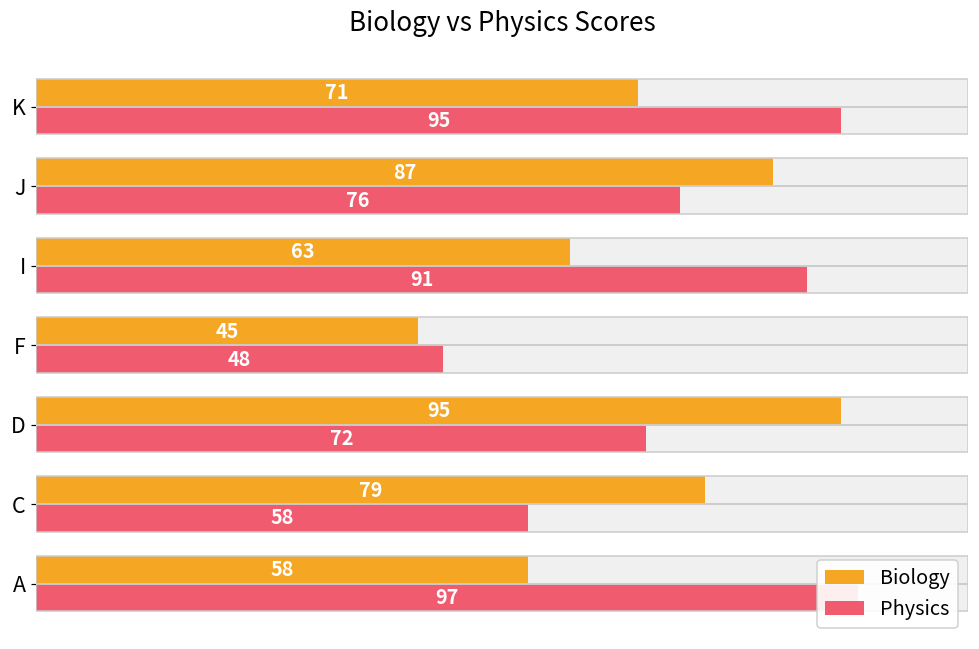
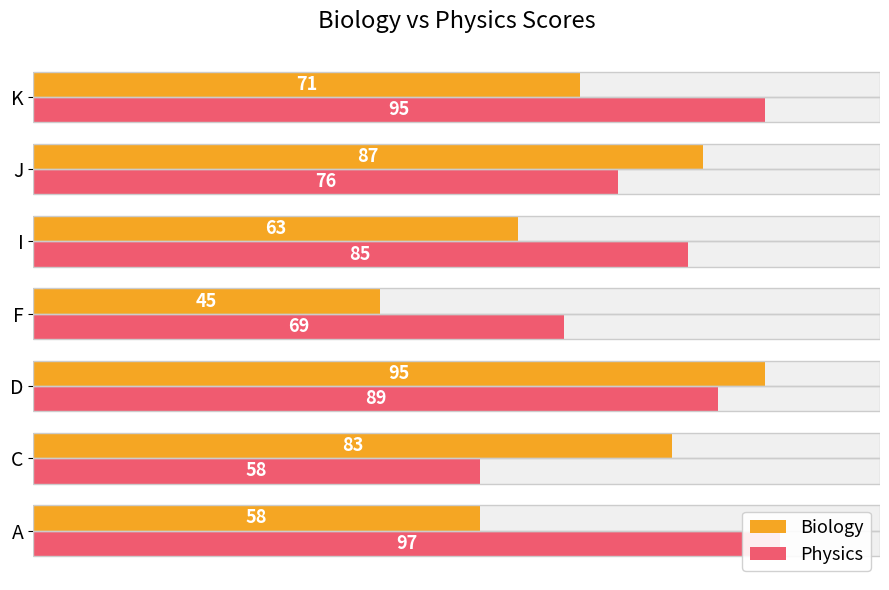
Physics, I: 91 -> 85
Physics, F: 48 -> 69
Physics, D: 72 -> 89
Biology, C: 79 -> 83
